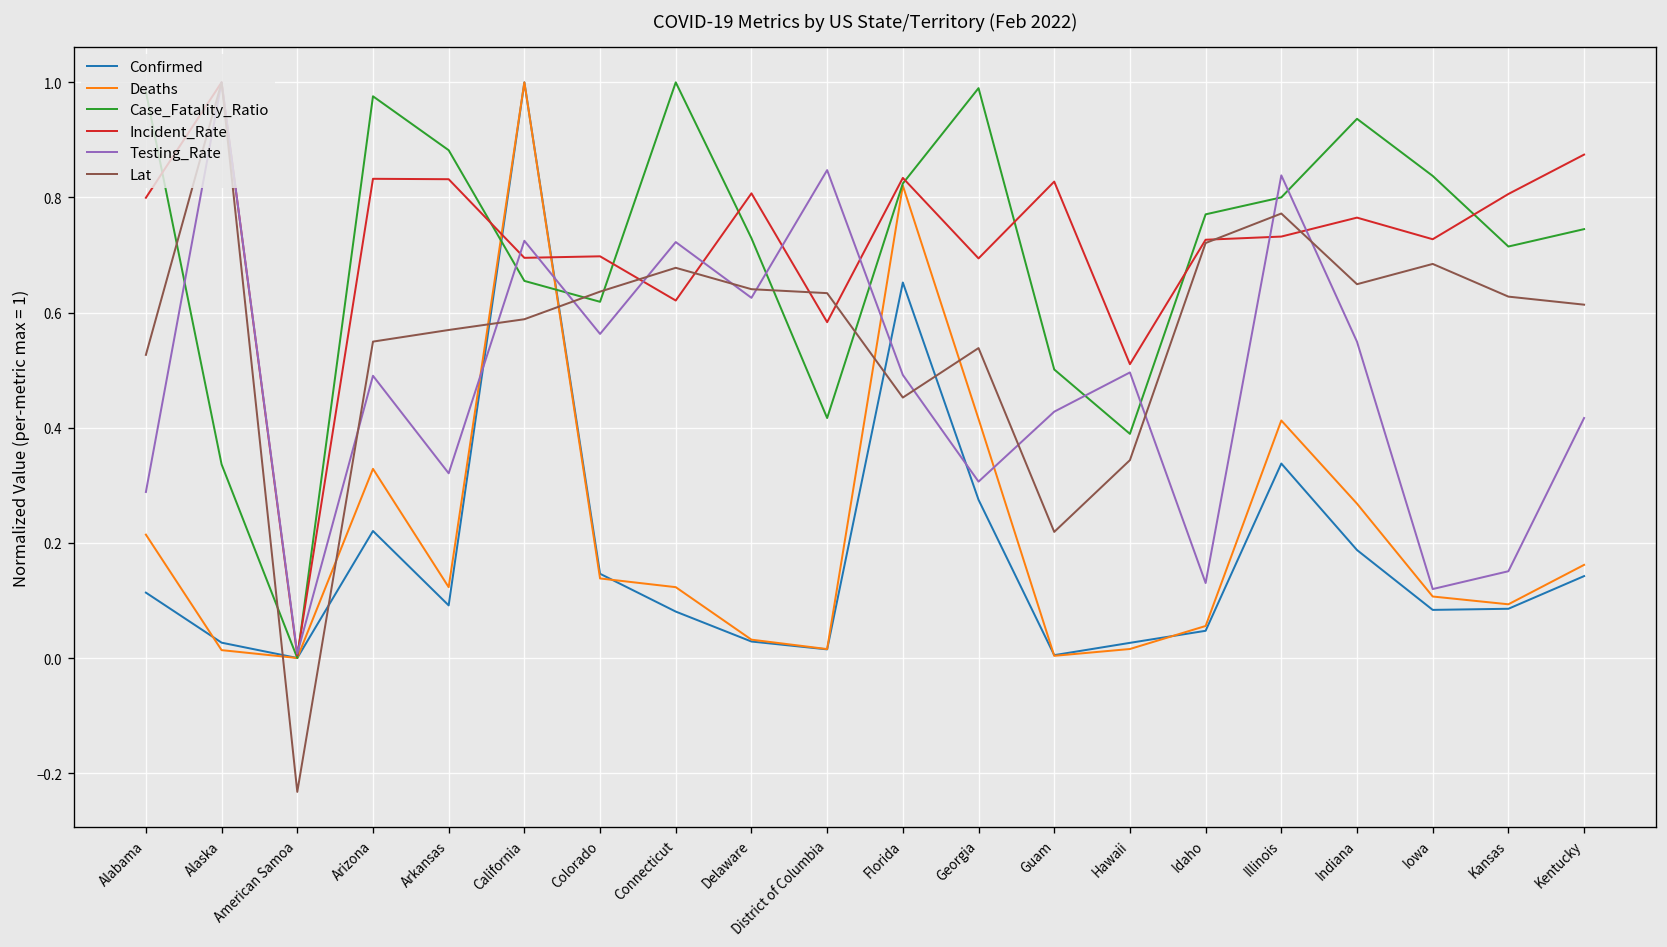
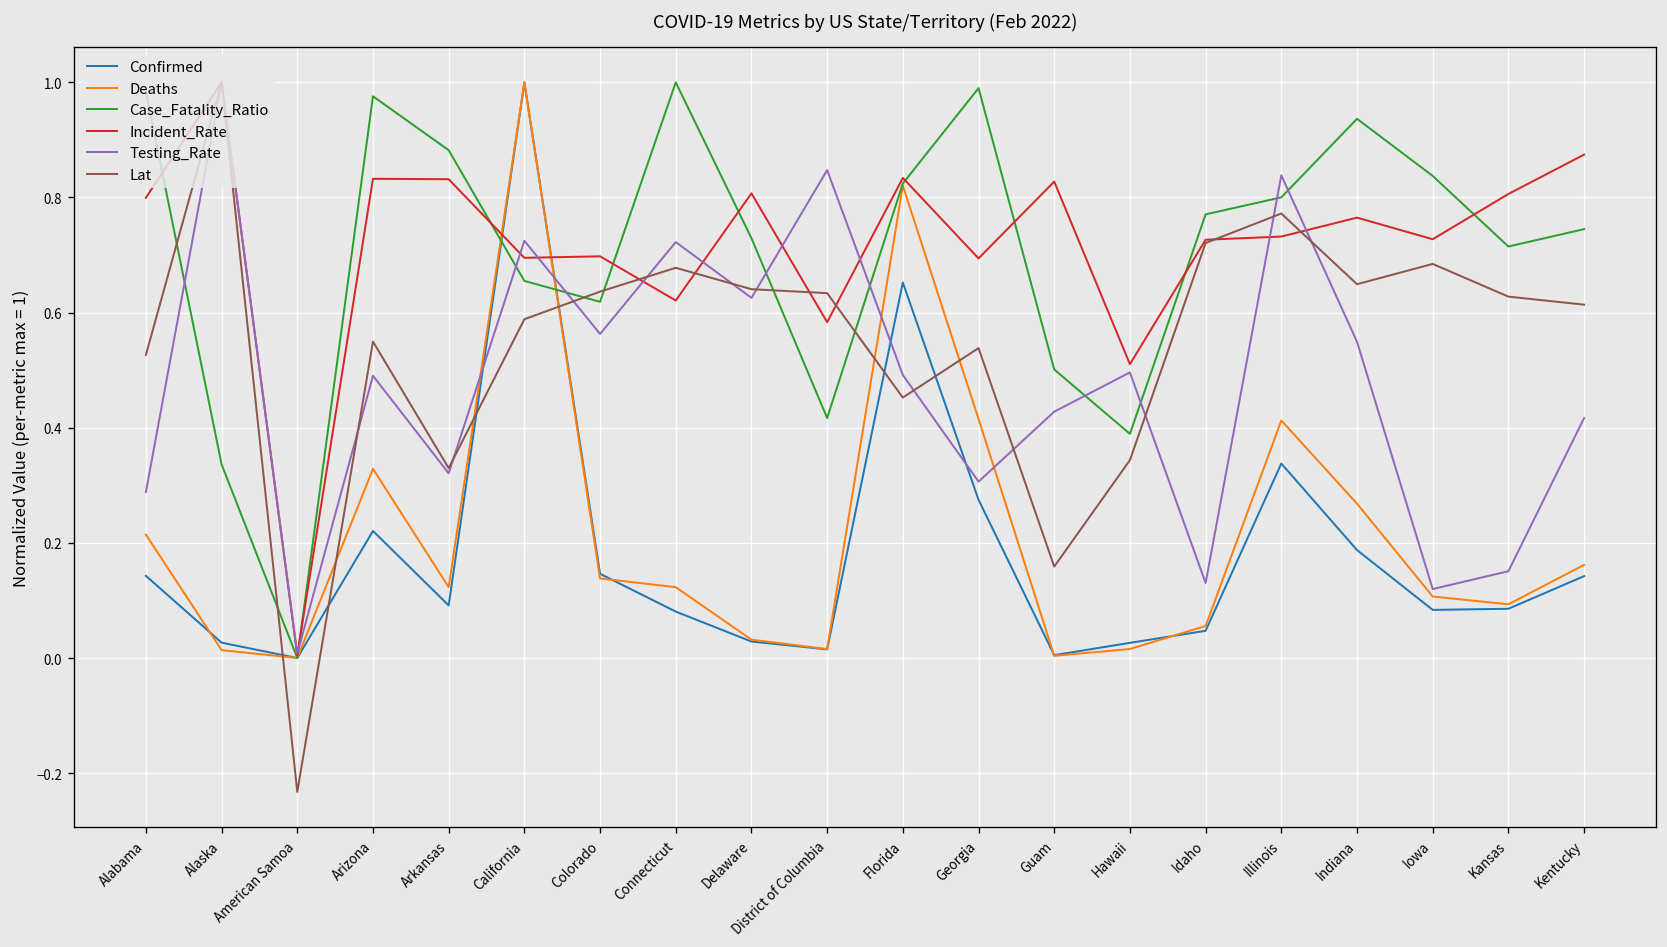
Confirmed, Alabama: 0.11 -> 0.14
Lat, Arkansas: 0.57 -> 0.33
Lat, Guam: 0.22 -> 0.16
